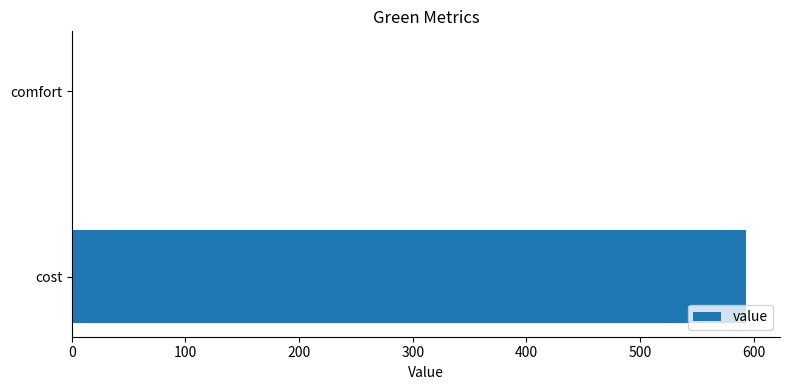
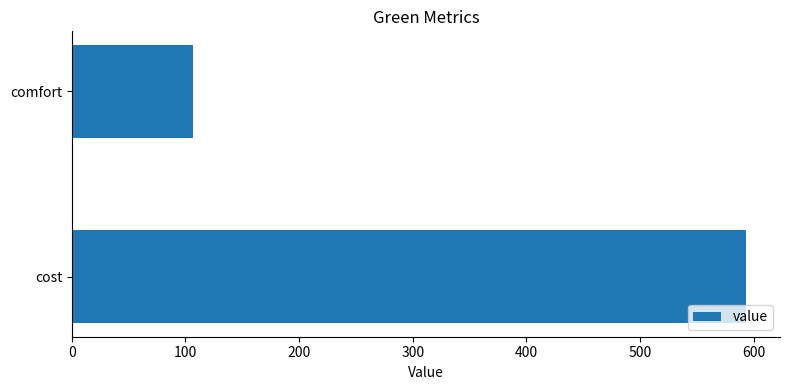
comfort: 1 -> 106
